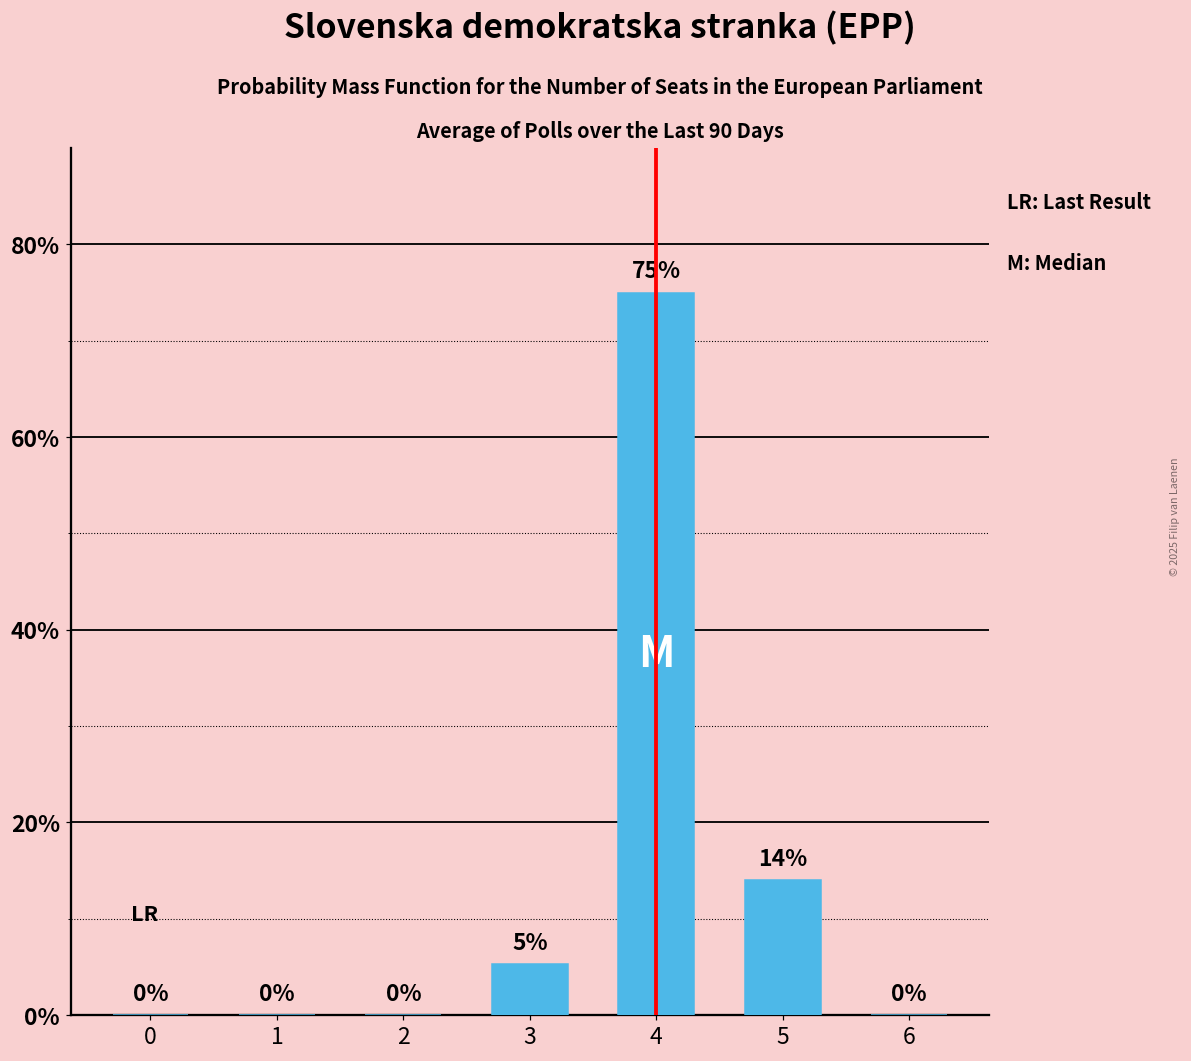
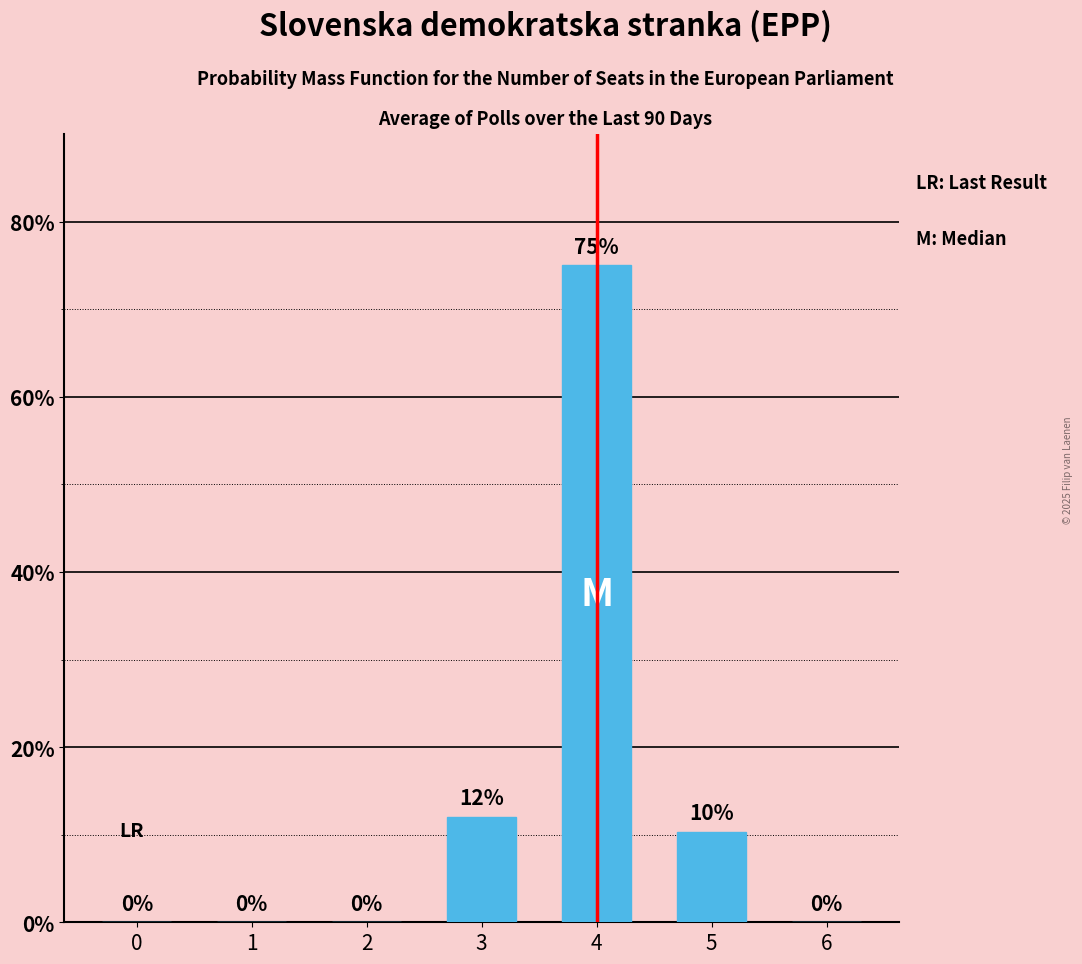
3: 5% -> 12%
5: 14% -> 10%
